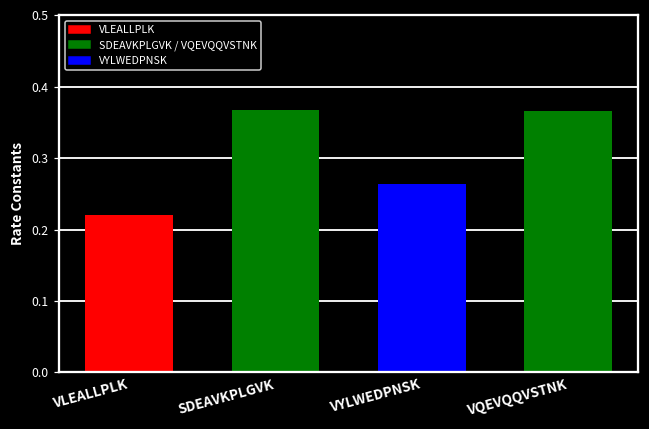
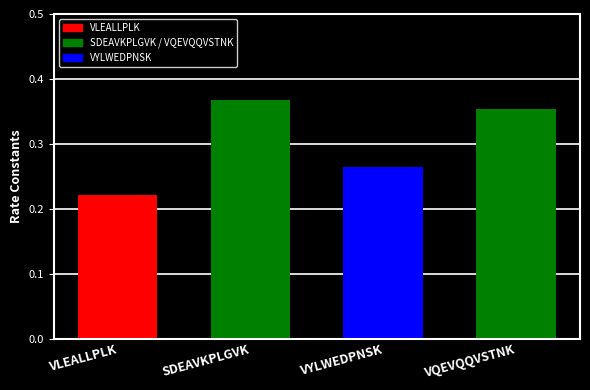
VQEVQQVSTNK: 0.37 -> 0.35
